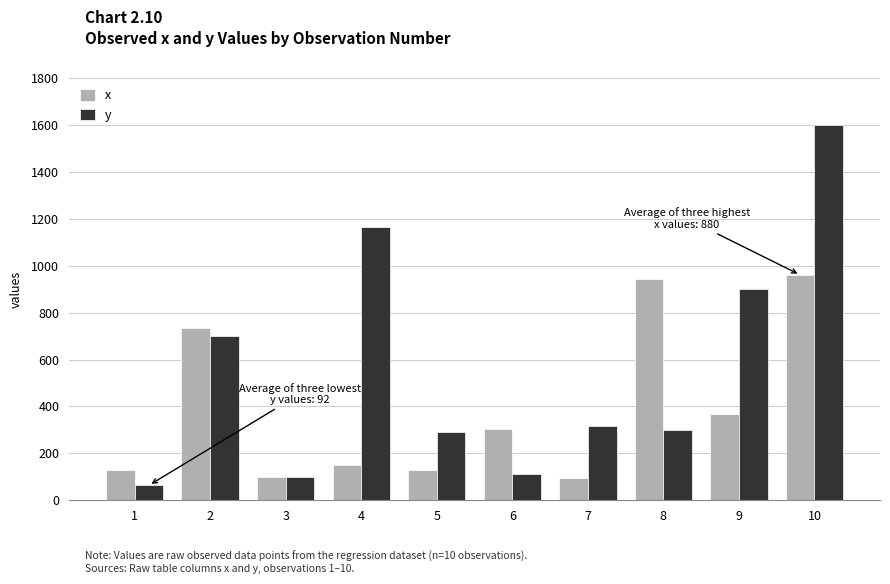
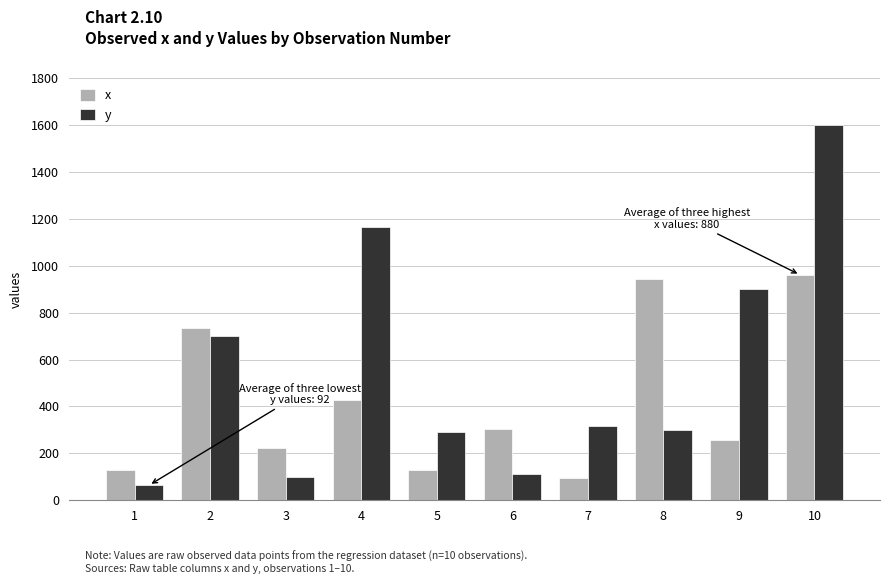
x, 3: 100 -> 220
x, 4: 150 -> 430
x, 9: 370 -> 260
